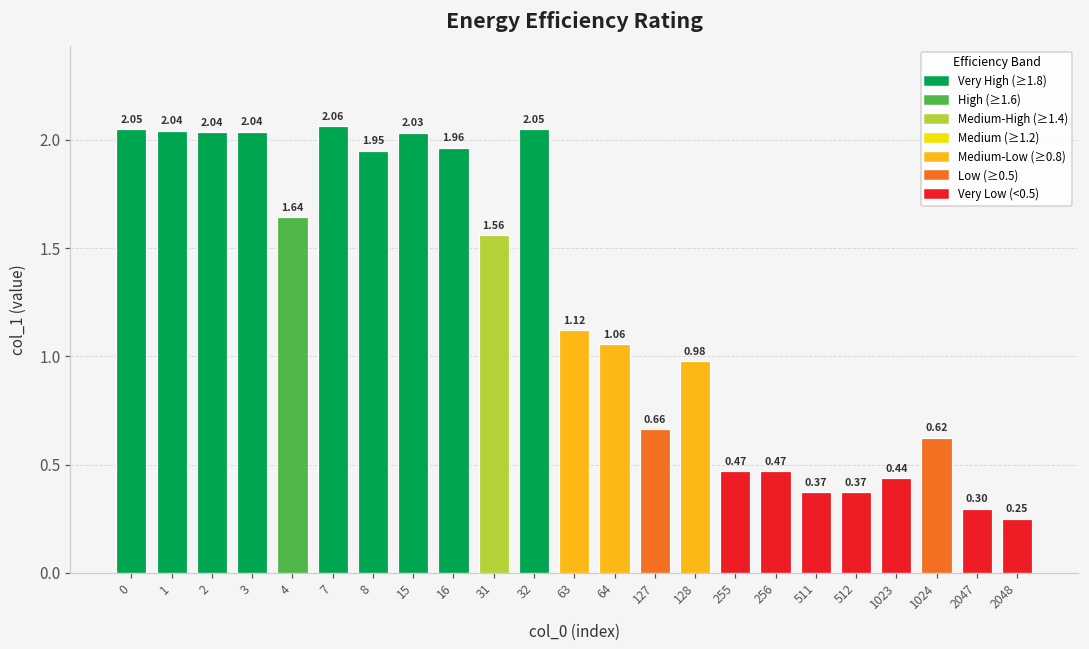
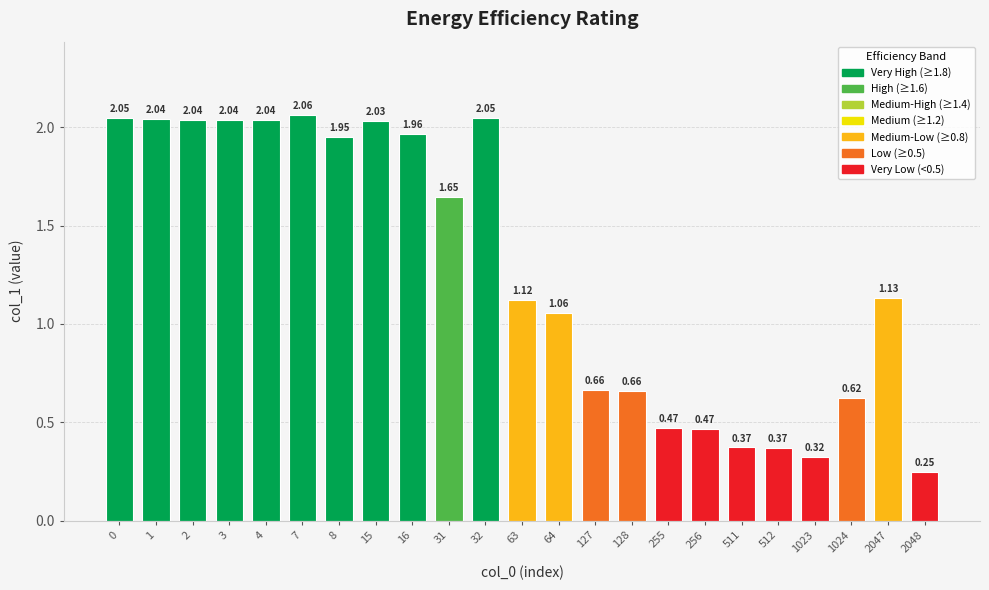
4: 1.64 -> 2.04
31: 1.56 -> 1.65
128: 0.98 -> 0.66
1023: 0.44 -> 0.32
2047: 0.30 -> 1.13
